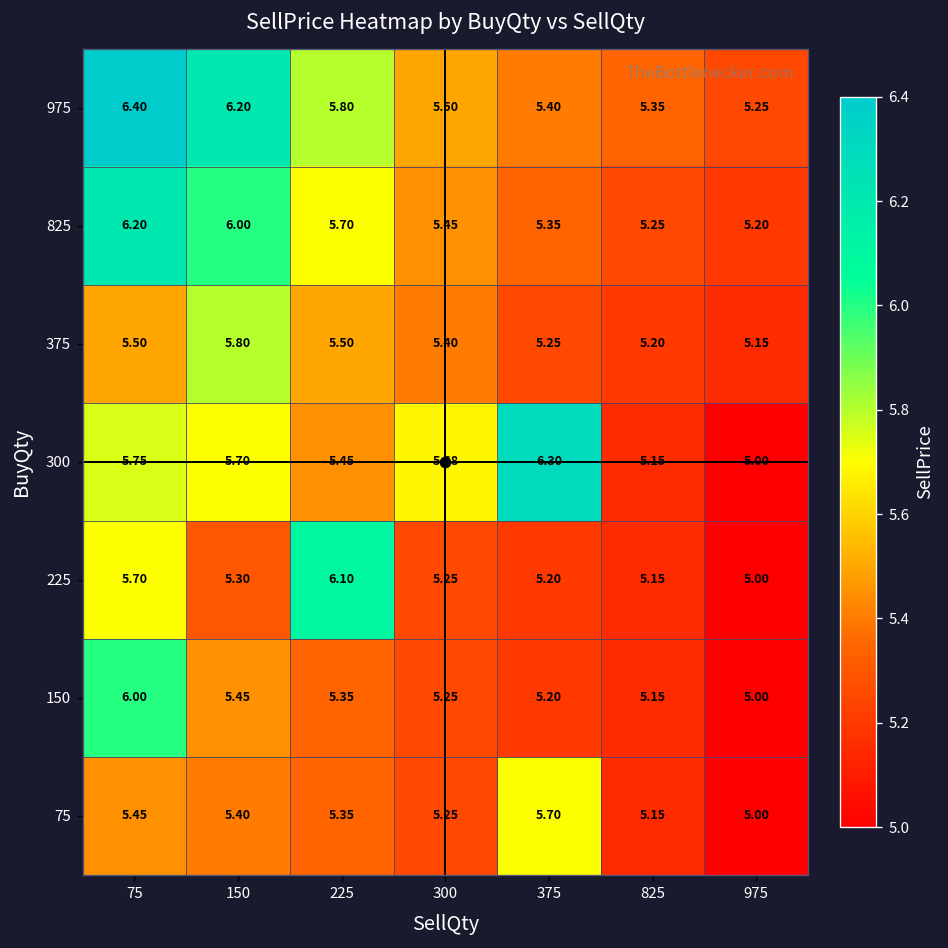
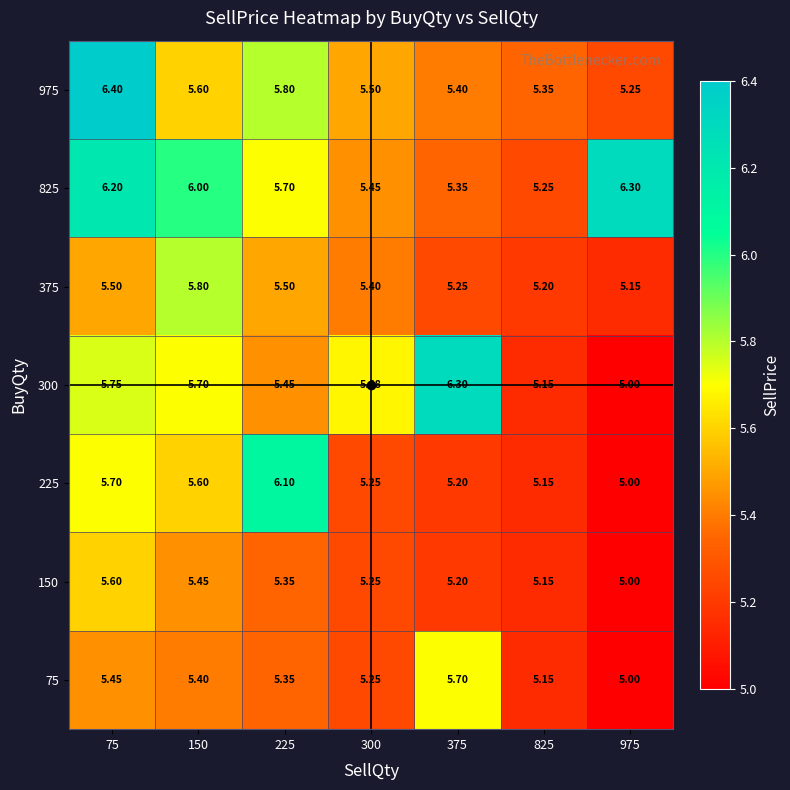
975, 150: 6.20 -> 5.60
825, 975: 5.20 -> 6.30
225, 150: 5.30 -> 5.60
150, 75: 6.00 -> 5.60
